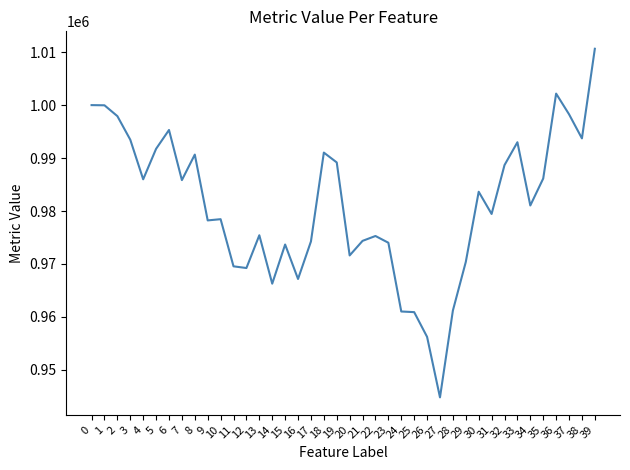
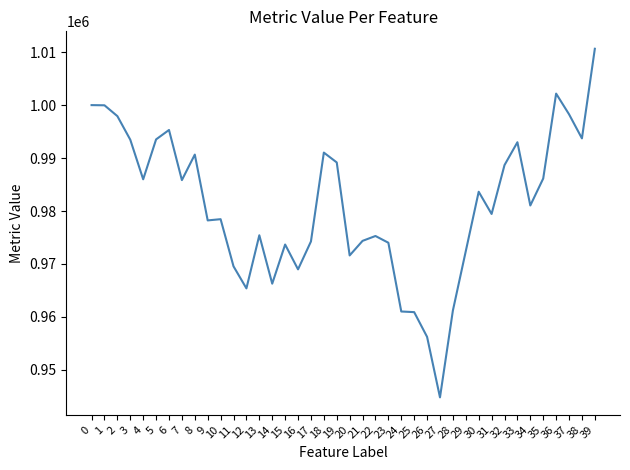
5: 992000 -> 994000
12: 969000 -> 965000
16: 967000 -> 969000
29: 970000 -> 972000
